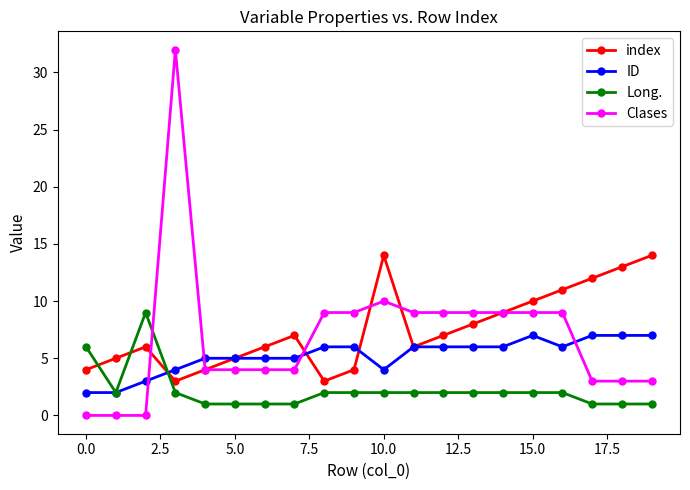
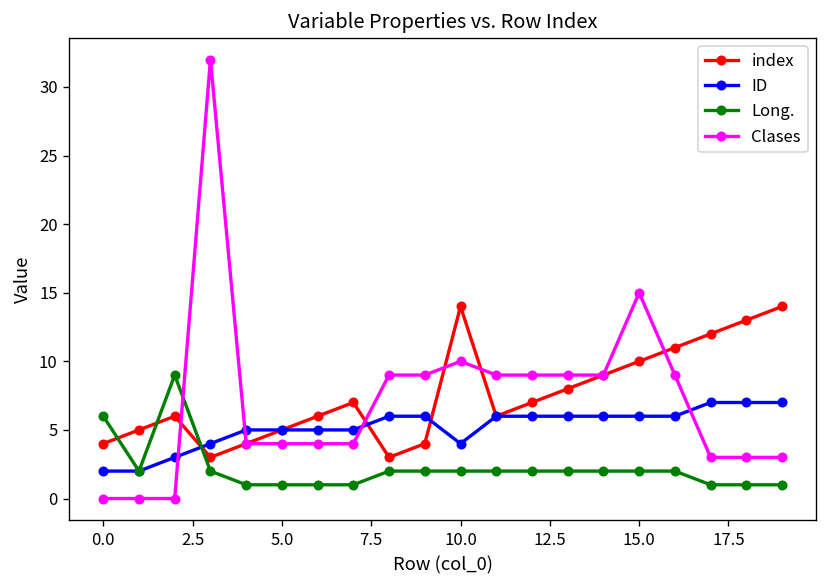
ID, 15.0: 7 -> 6
Clases, 15.0: 9 -> 15
